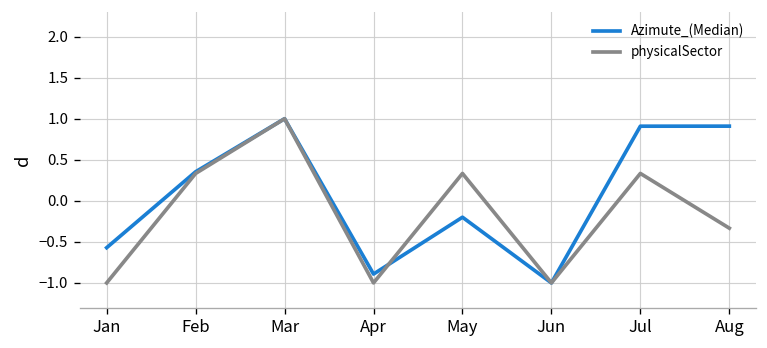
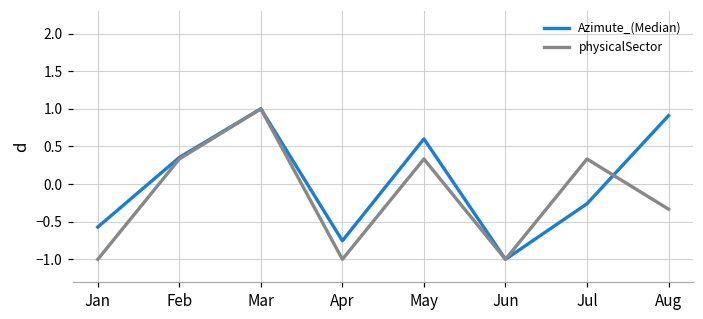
Azimute_(Median), Apr: -0.9 -> -0.8
Azimute_(Median), May: -0.2 -> 0.6
Azimute_(Median), Jul: 0.9 -> -0.3
